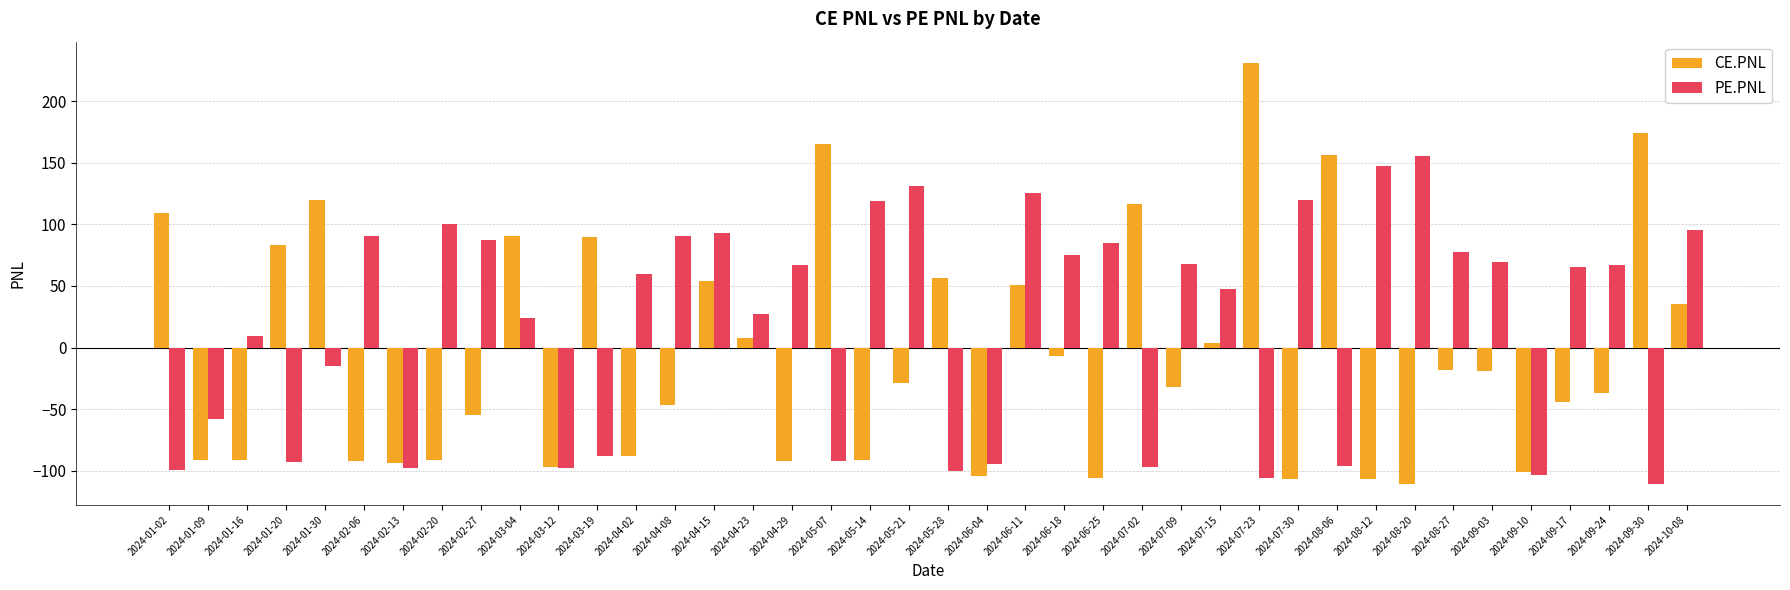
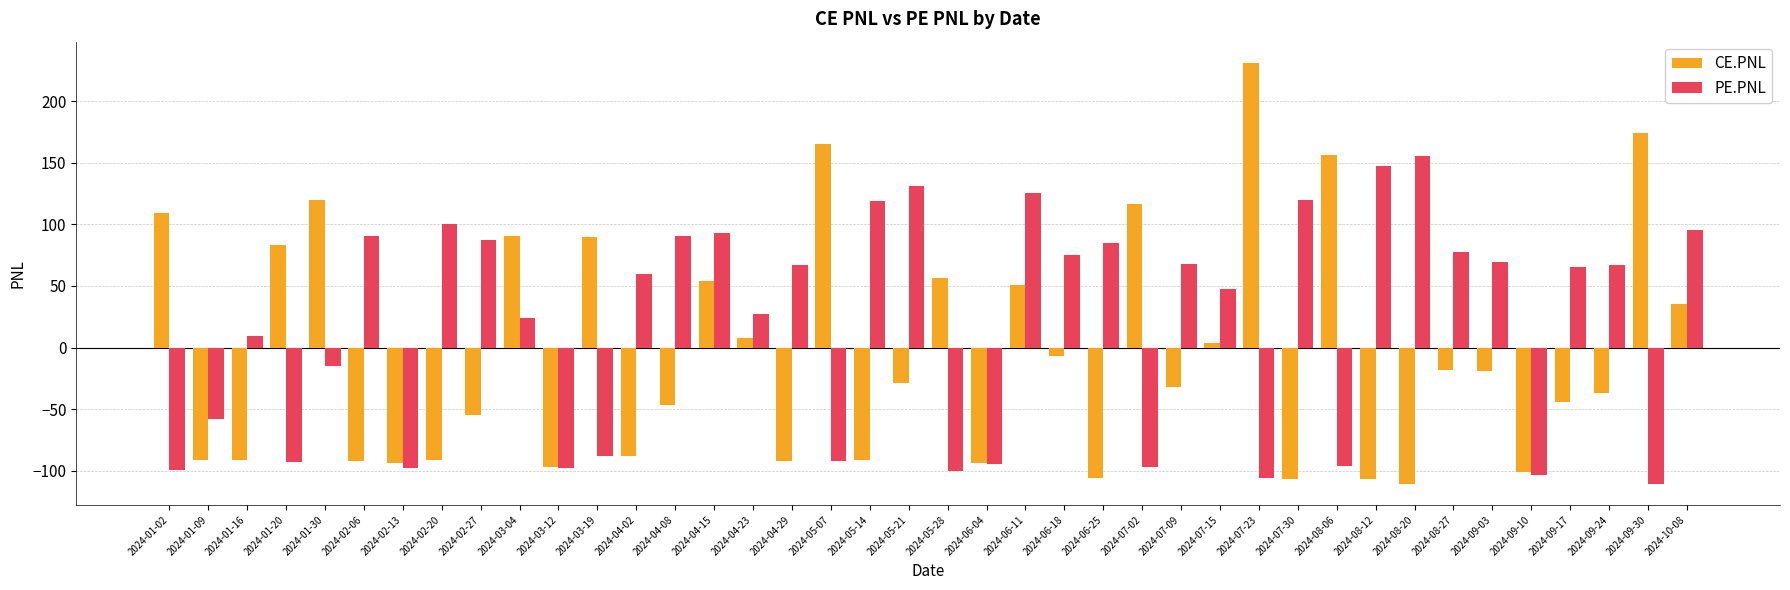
CE.PNL, 2024-06-04: -104 -> -93
